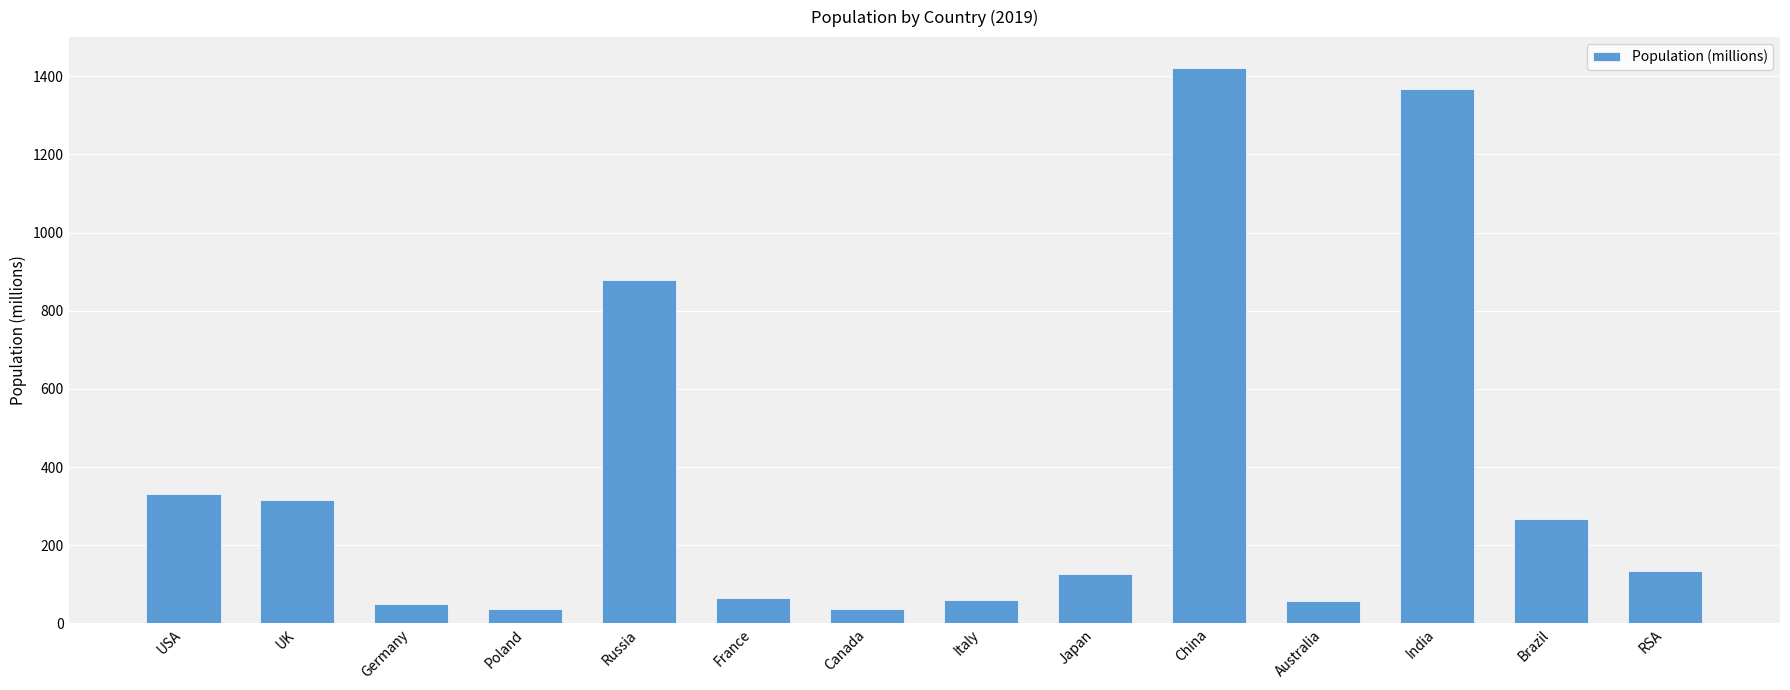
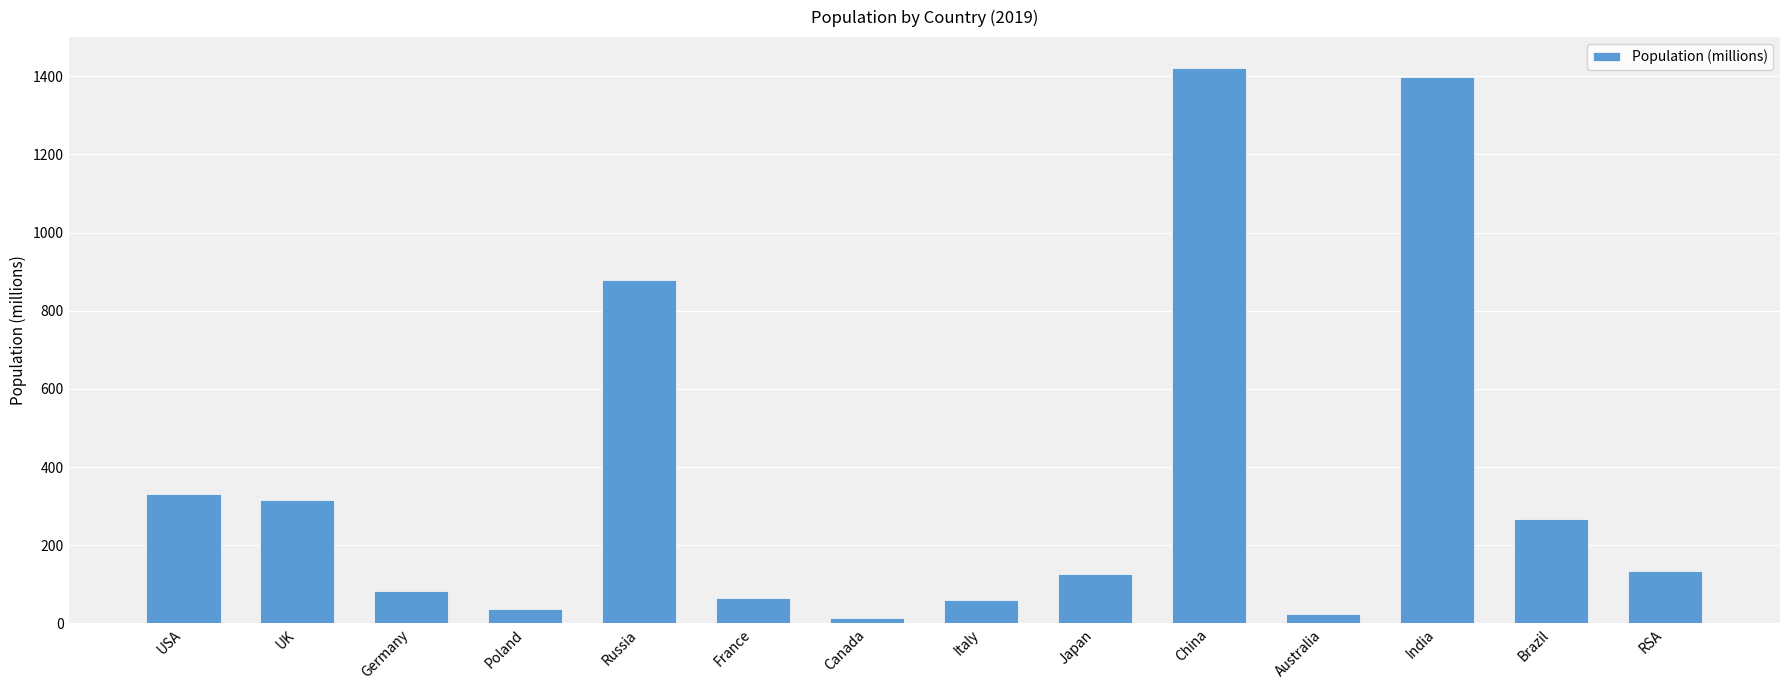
Germany: 50 -> 80
Canada: 40 -> 10
Australia: 60 -> 30
India: 1370 -> 1400
